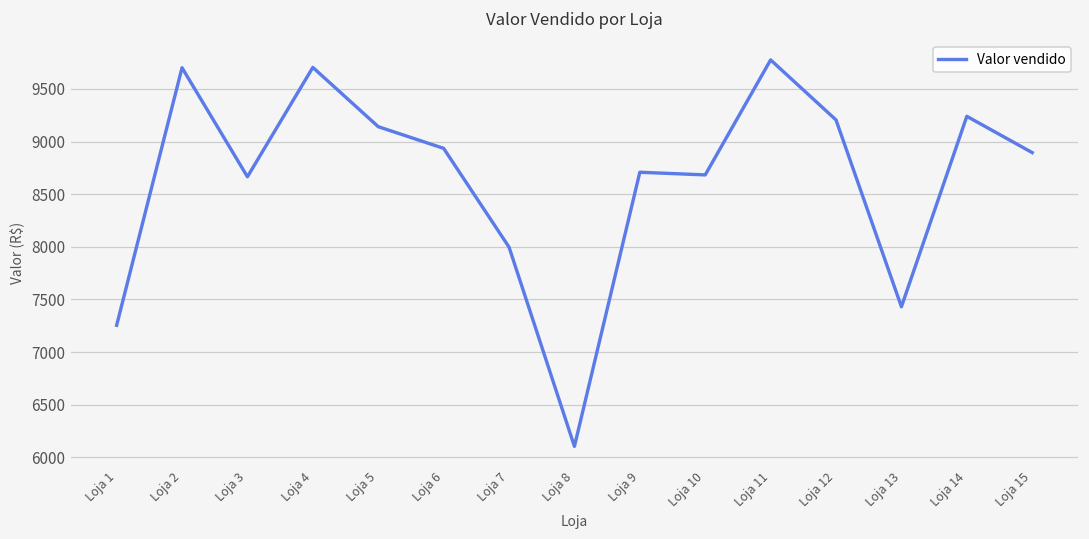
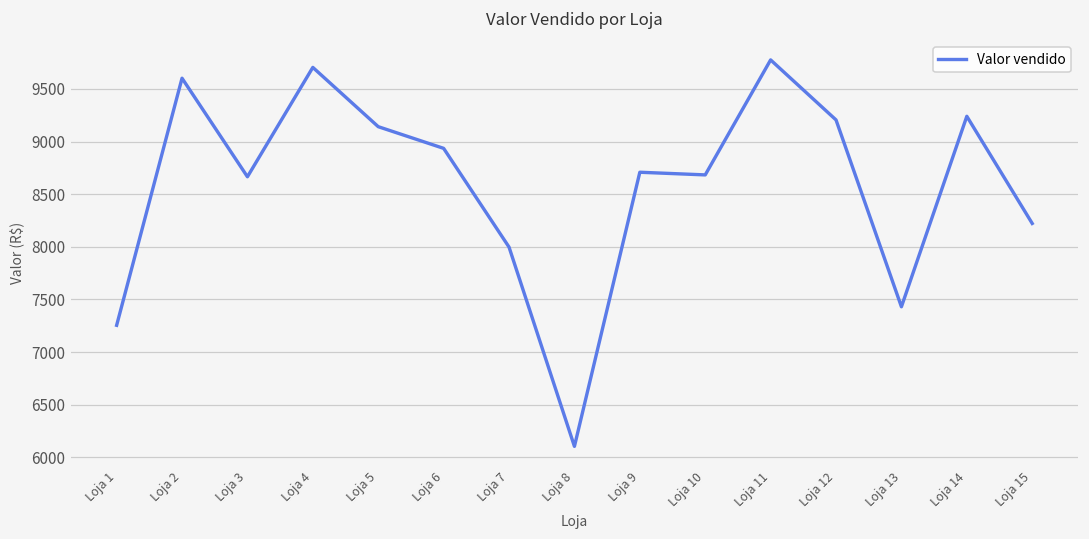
Loja 2: 9700 -> 9600
Loja 15: 8900 -> 8200
